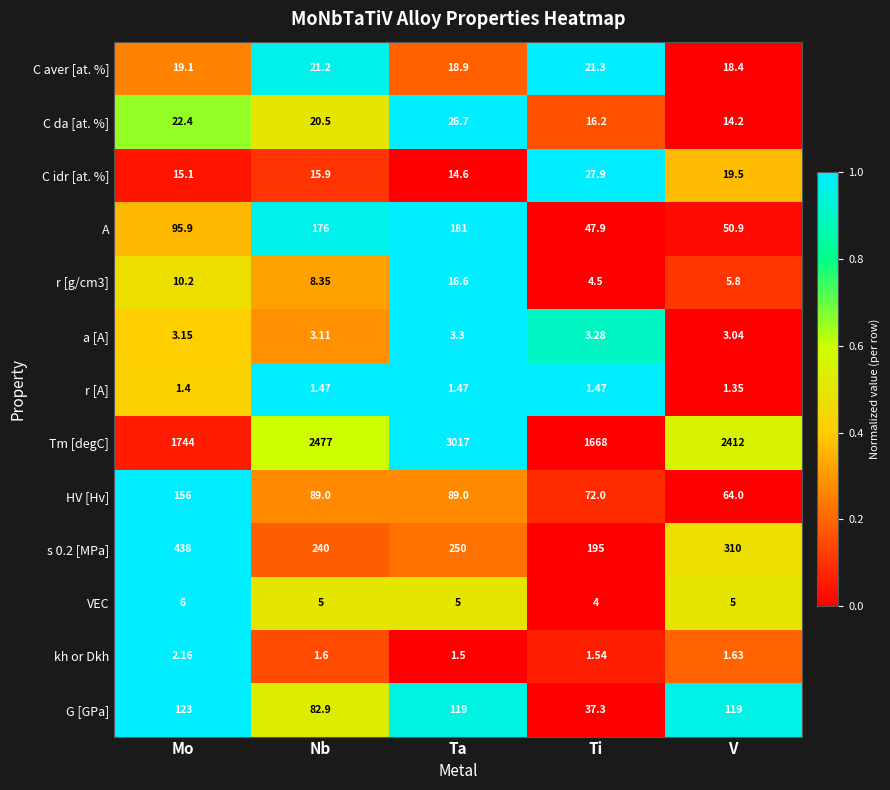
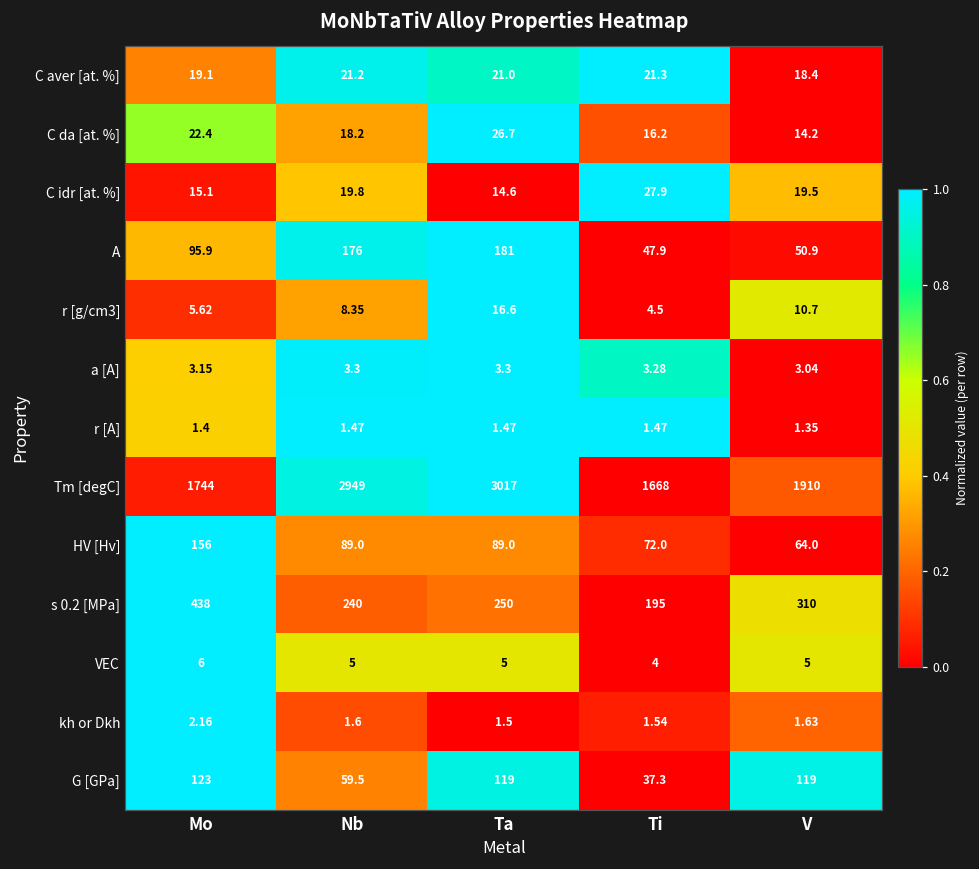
C aver [at. %], Ta: 18.9 -> 21.0
C da [at. %], Nb: 20.5 -> 18.2
C idr [at. %], Nb: 15.9 -> 19.8
r [g/cm3], Mo: 10.2 -> 5.62
r [g/cm3], V: 5.8 -> 10.7
a [A], Nb: 3.11 -> 3.3
Tm [degC], Nb: 2477 -> 2949
Tm [degC], V: 2412 -> 1910
G [GPa], Nb: 82.9 -> 59.5
